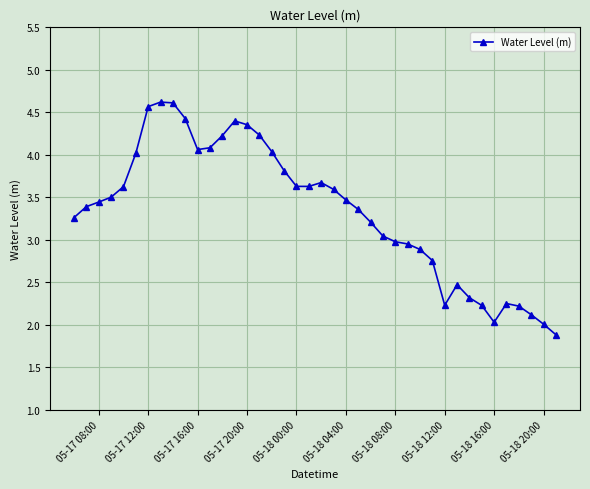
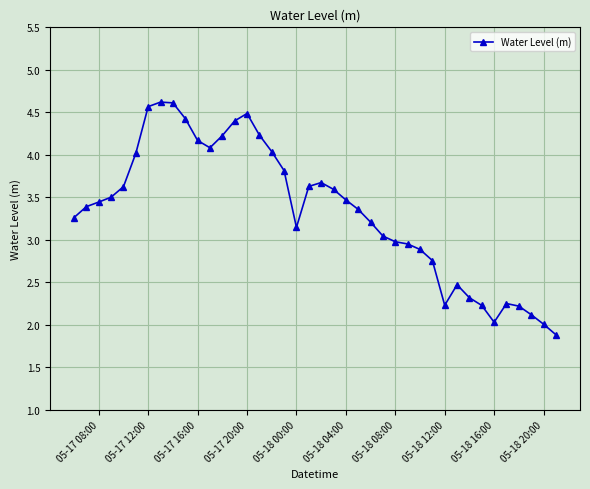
05-17 16:00: 4.1 -> 4.2
05-17 20:00: 4.4 -> 4.5
05-18 00:00: 3.6 -> 3.1
